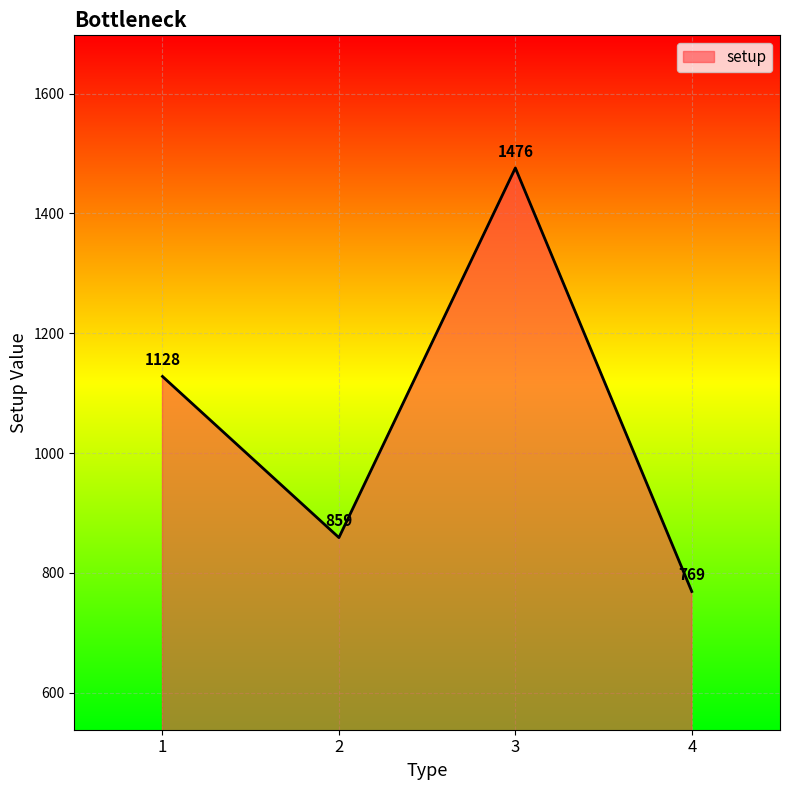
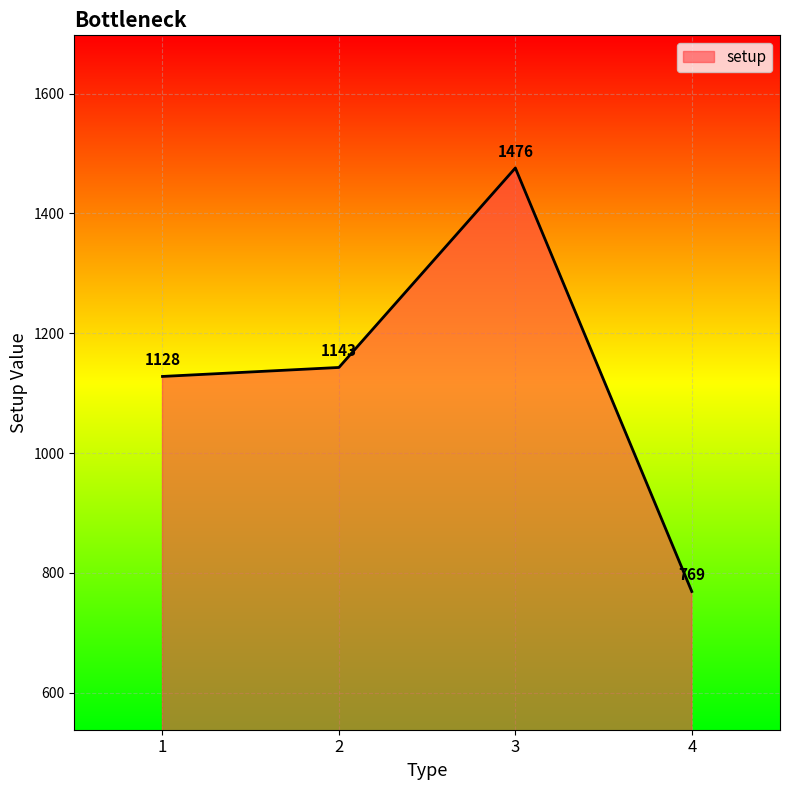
2: 859 -> 1143
